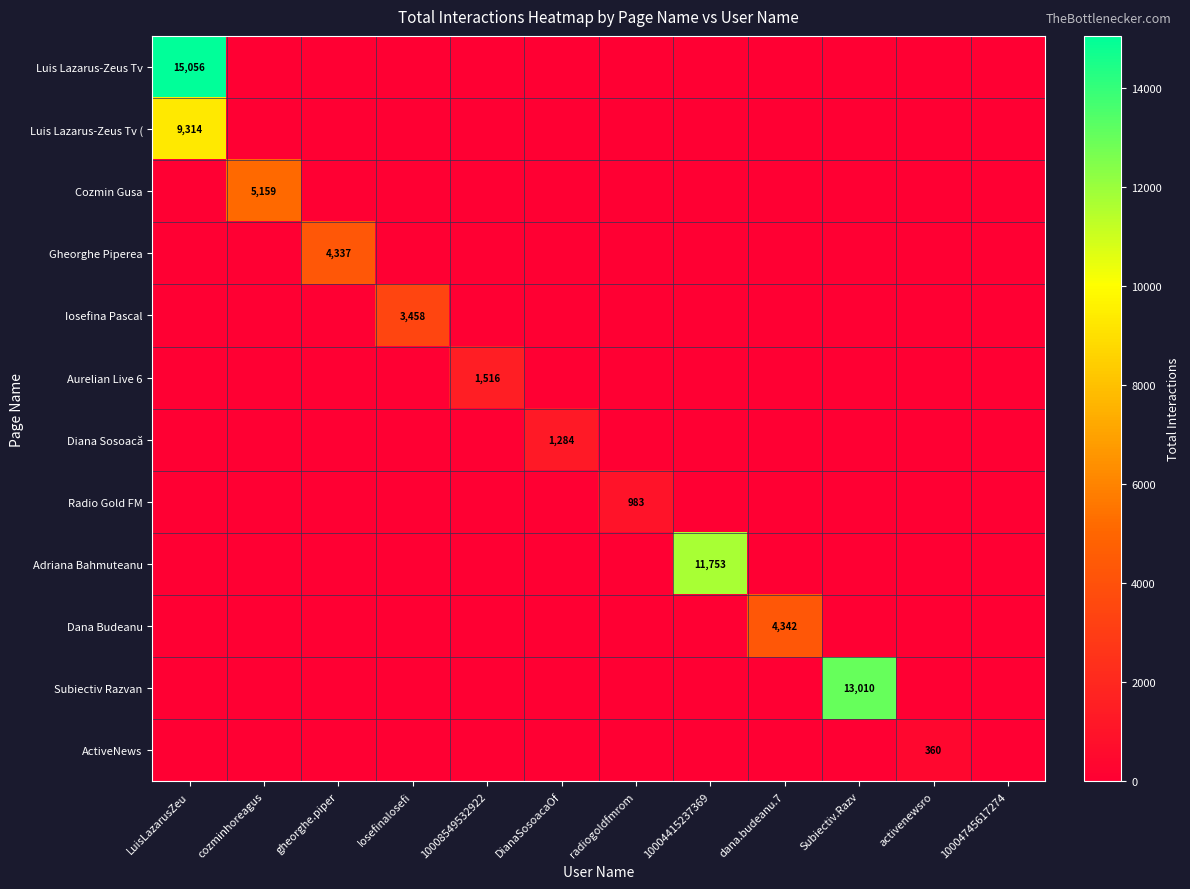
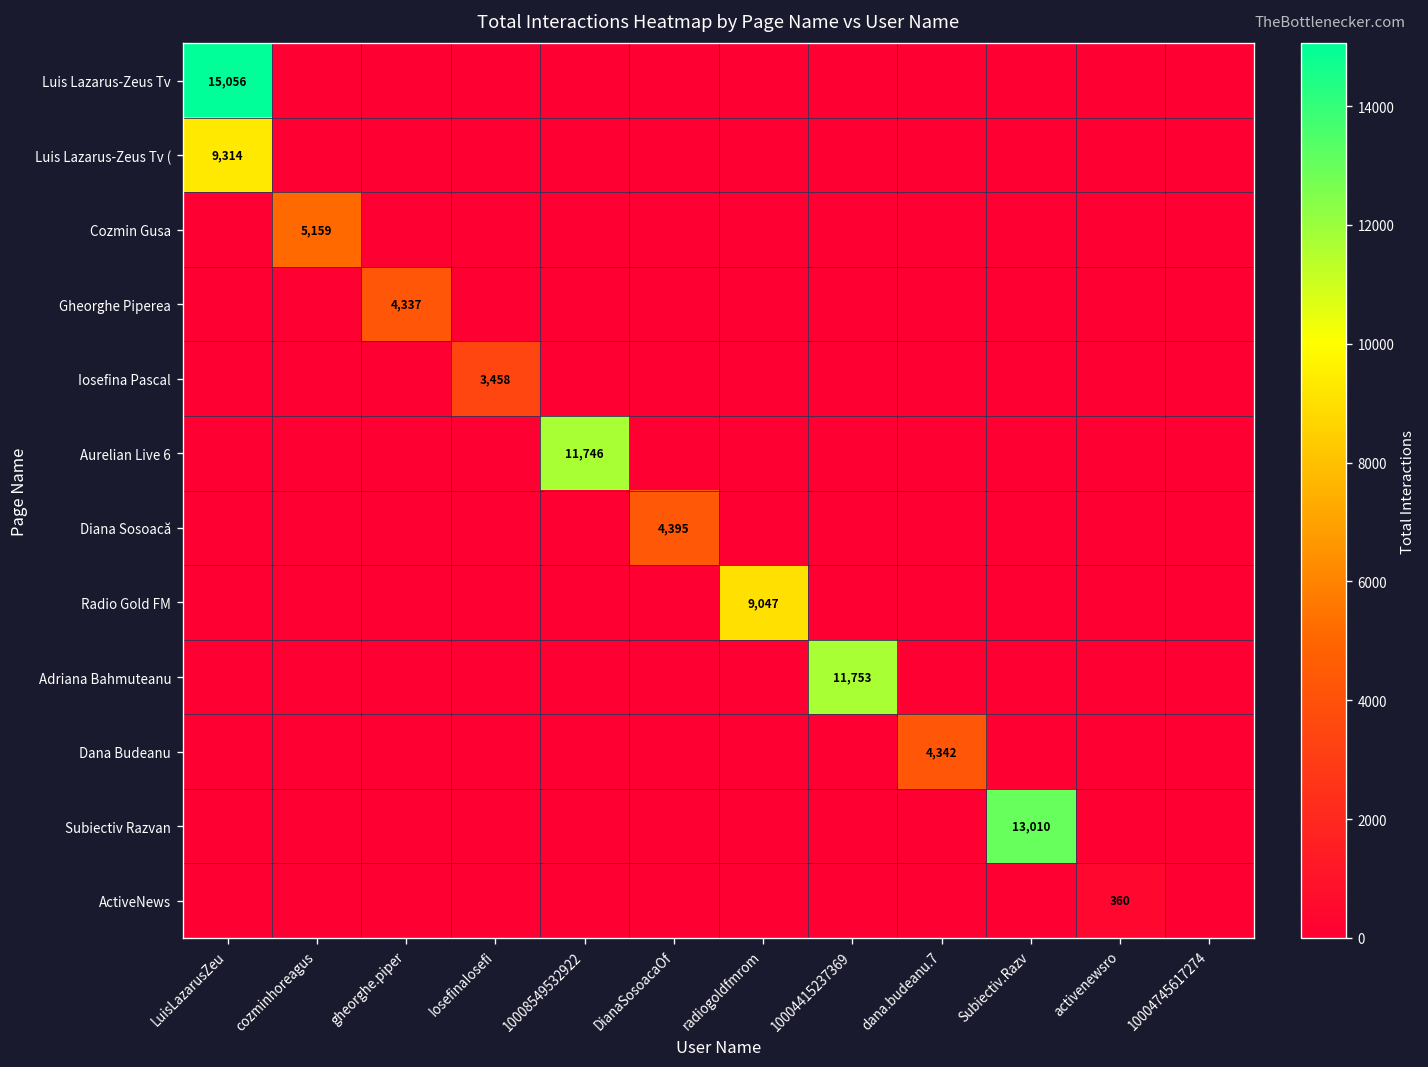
Aurelian Live 6, 10008549532922: 1,516 -> 11,746
Diana Sosoacă, DianaSosoacaOf: 1,284 -> 4,395
Radio Gold FM, radiogoldfmrom: 983 -> 9,047
